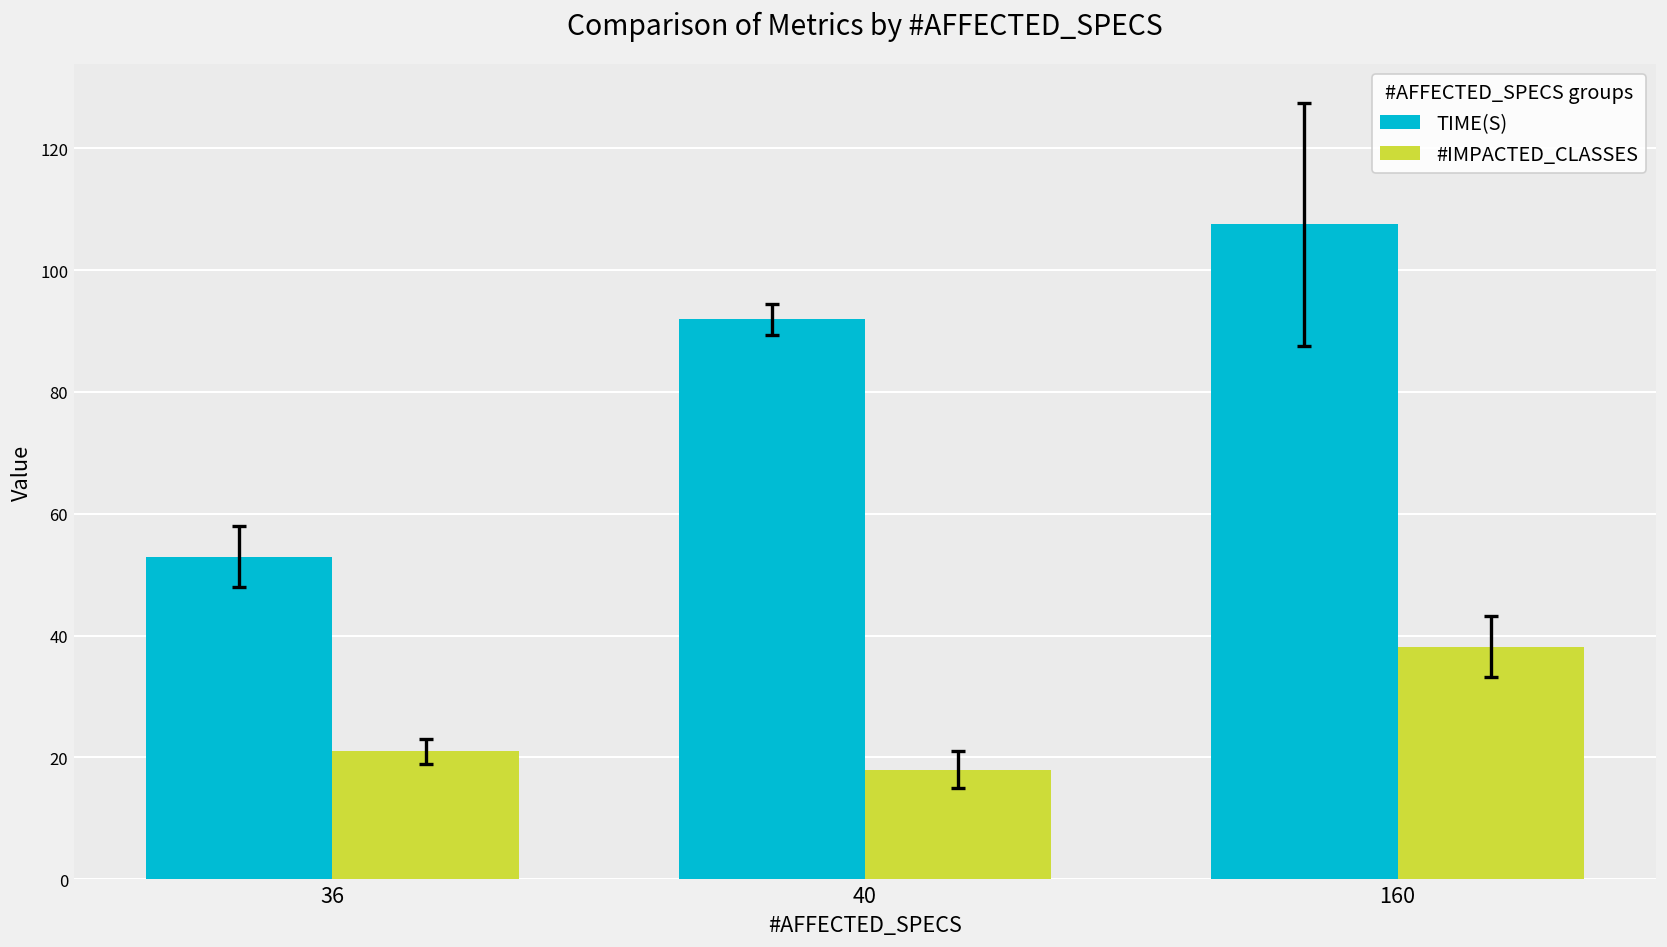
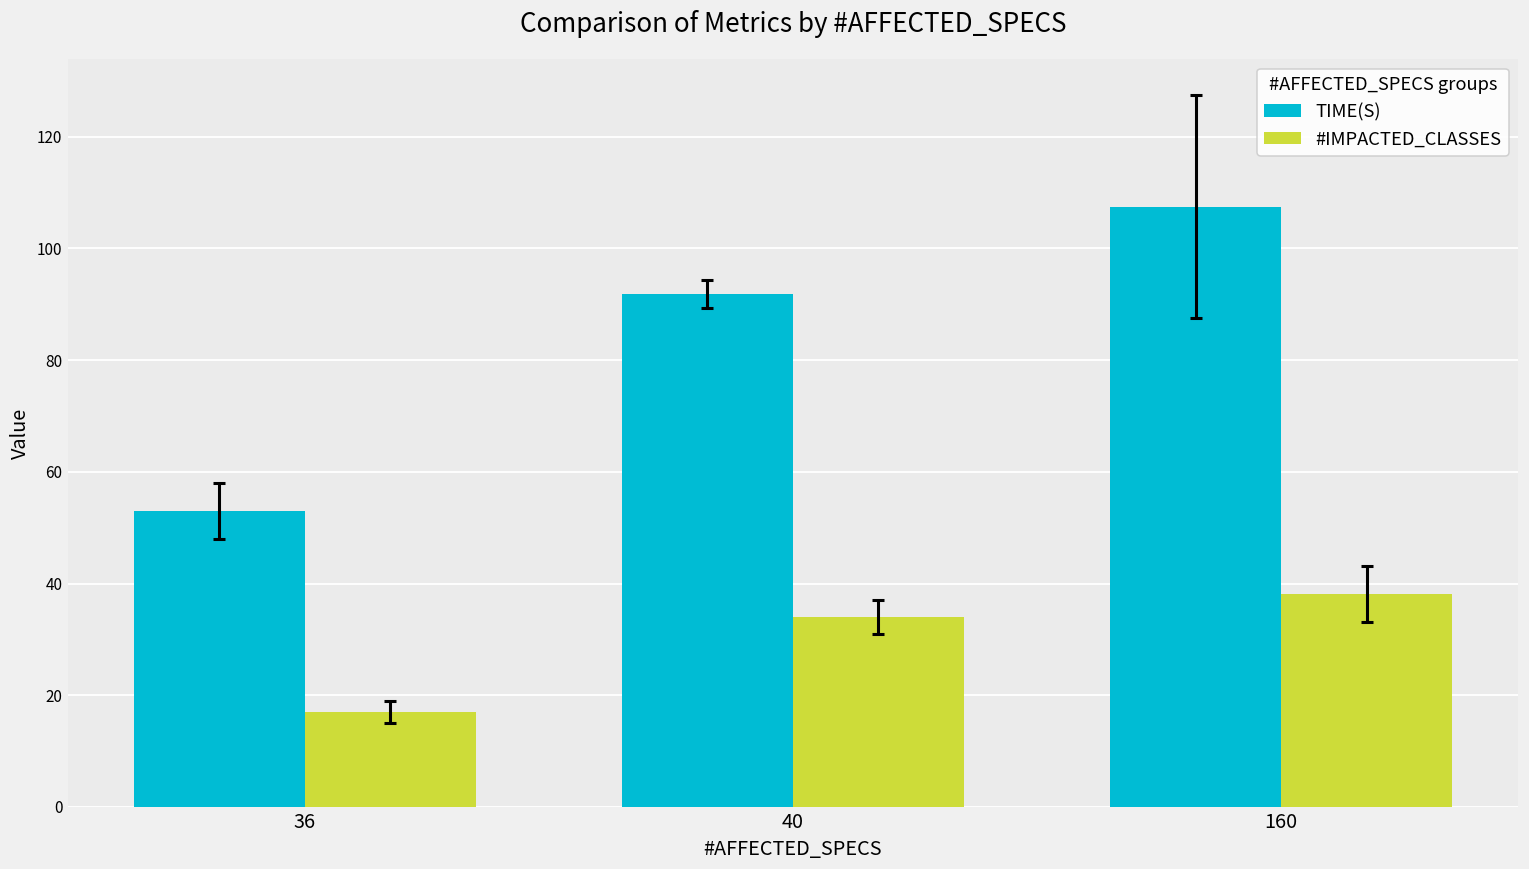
#IMPACTED_CLASSES, 36: 21 -> 17
#IMPACTED_CLASSES, 40: 18 -> 34
